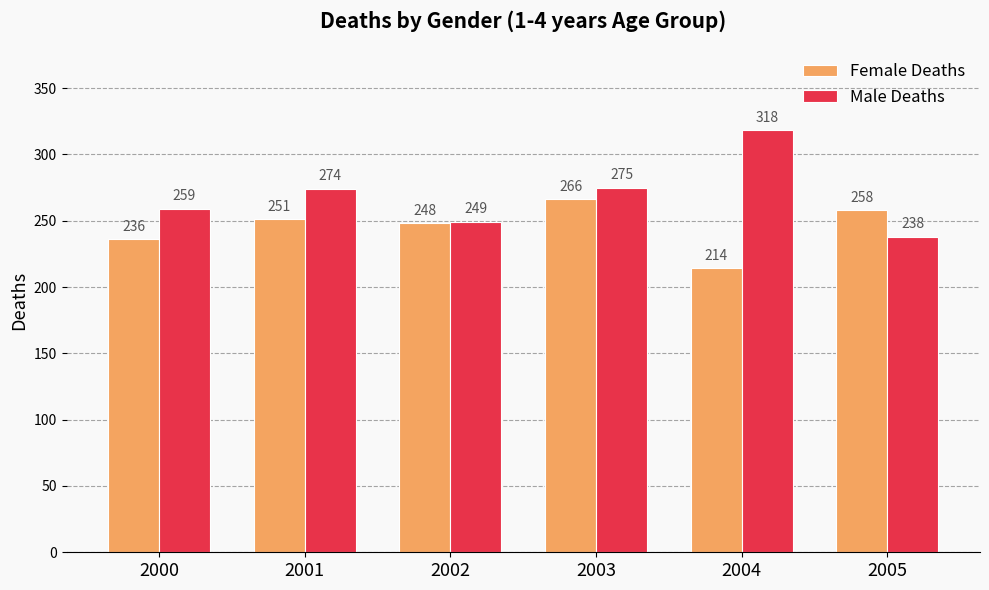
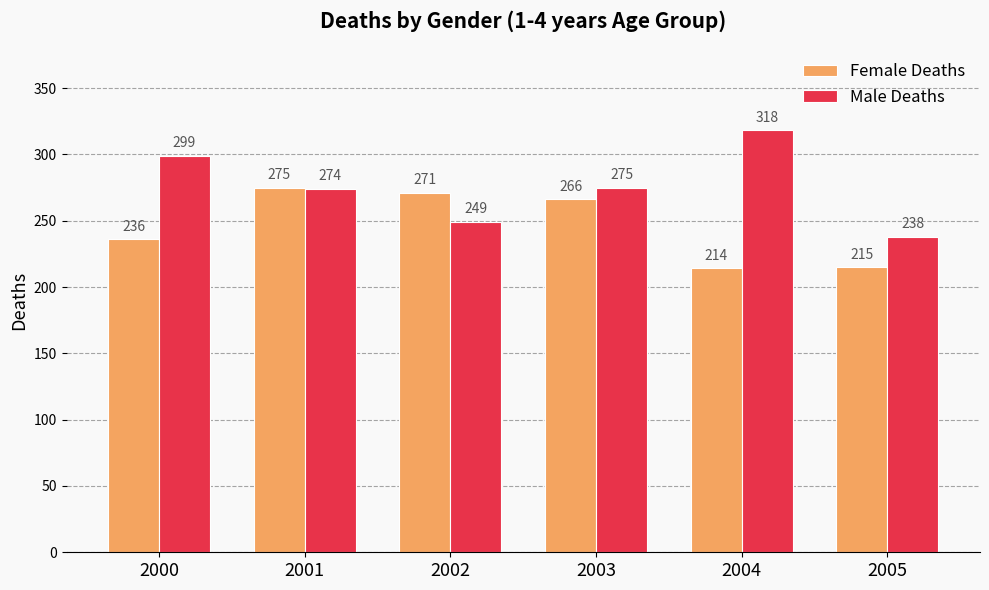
Male Deaths, 2000: 259 -> 299
Female Deaths, 2001: 251 -> 275
Female Deaths, 2002: 248 -> 271
Female Deaths, 2005: 258 -> 215
